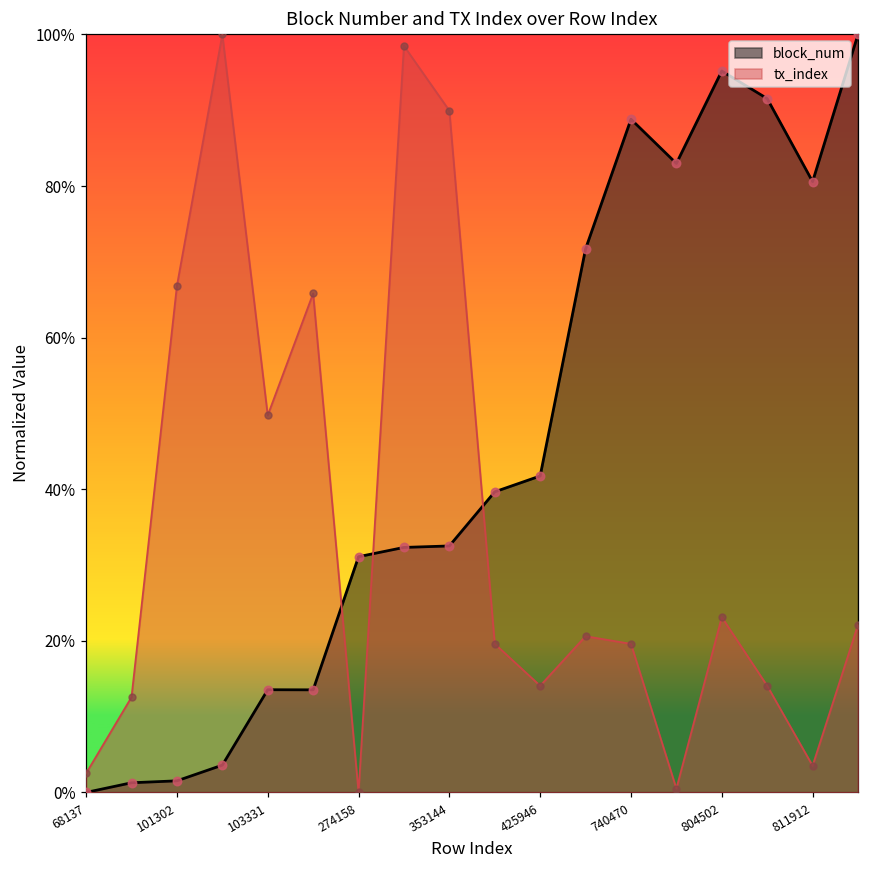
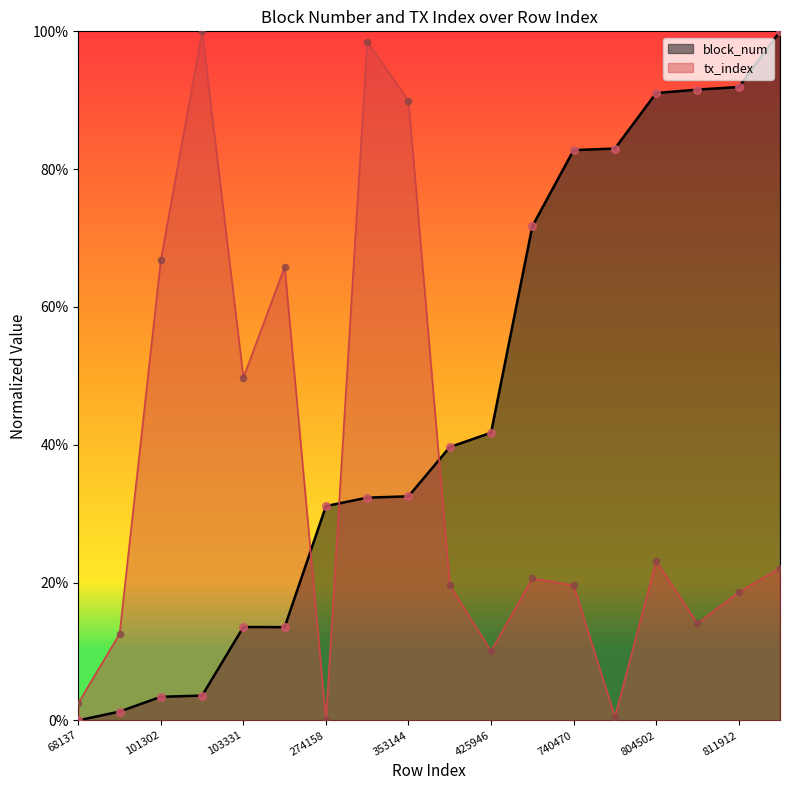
block_num, 101302: 2% -> 3%
tx_index, 425946: 14% -> 10%
block_num, 740470: 89% -> 83%
block_num, 804502: 95% -> 91%
block_num, 811912: 81% -> 92%
tx_index, 811912: 4% -> 19%
